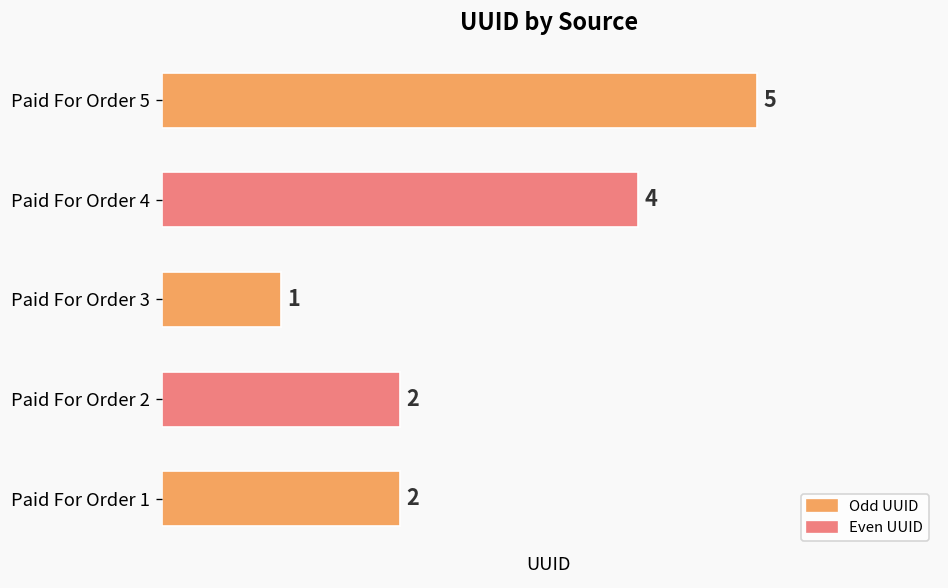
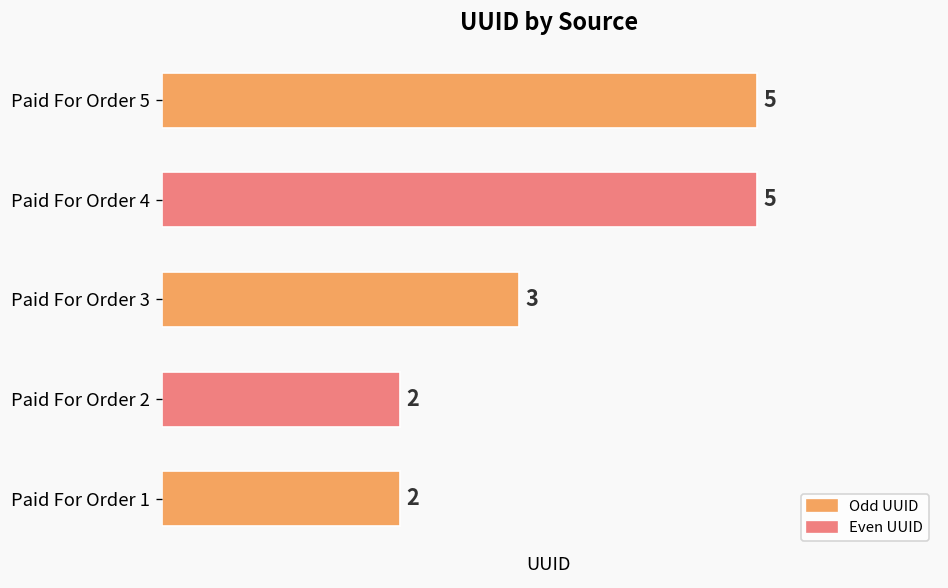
Paid For Order 4: 4 -> 5
Paid For Order 3: 1 -> 3
